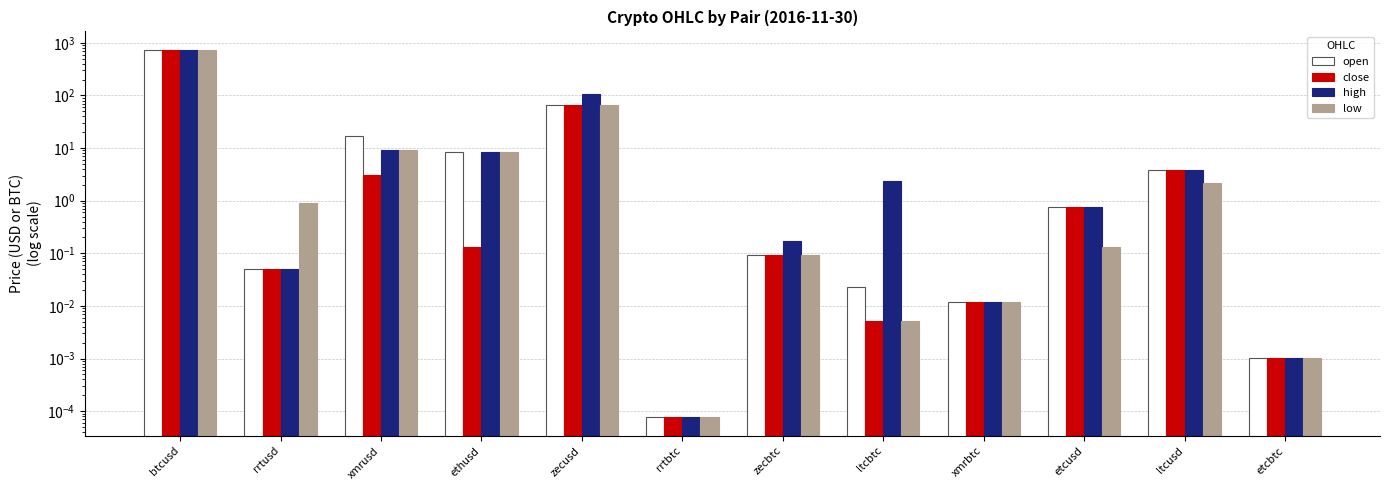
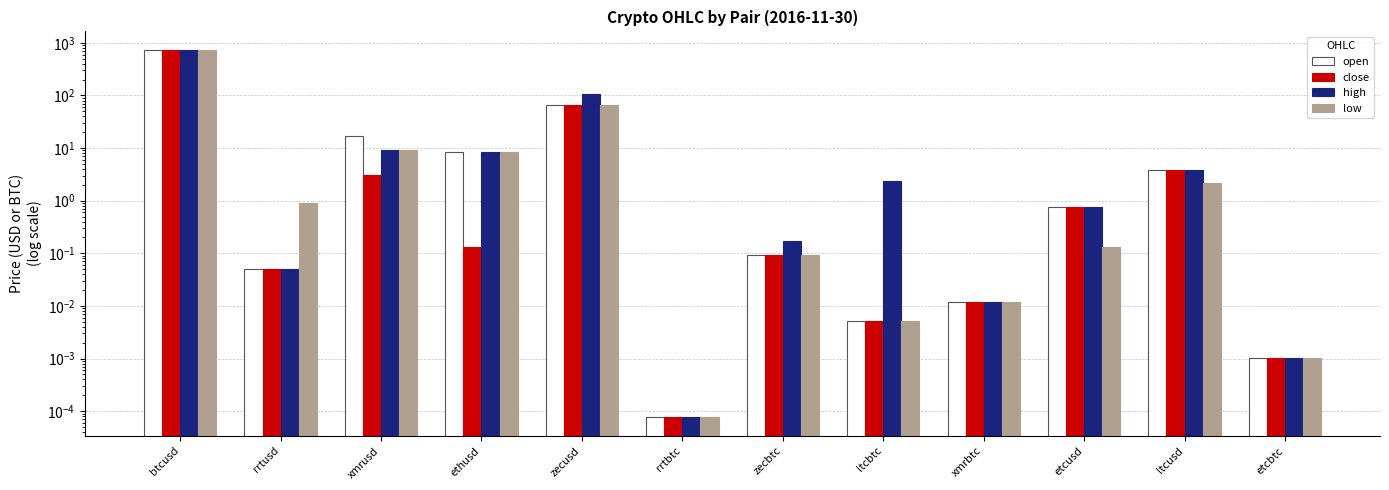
open, ltcbtc: 0.023 -> 0.005
